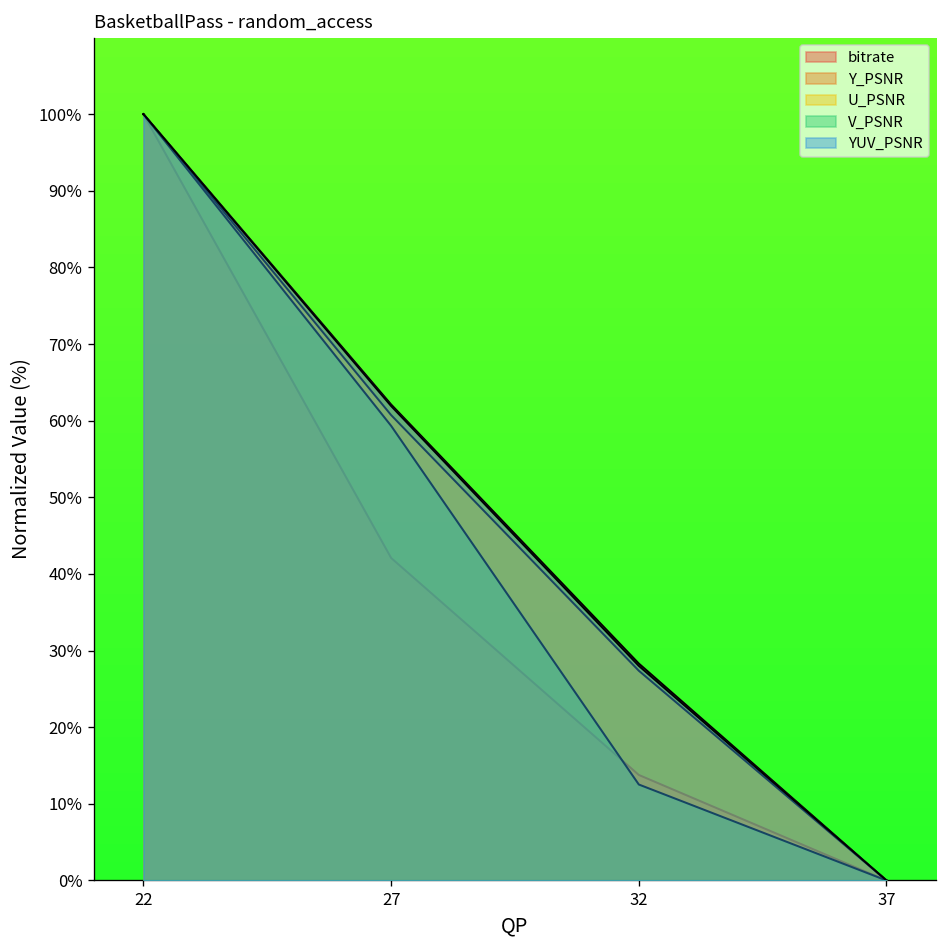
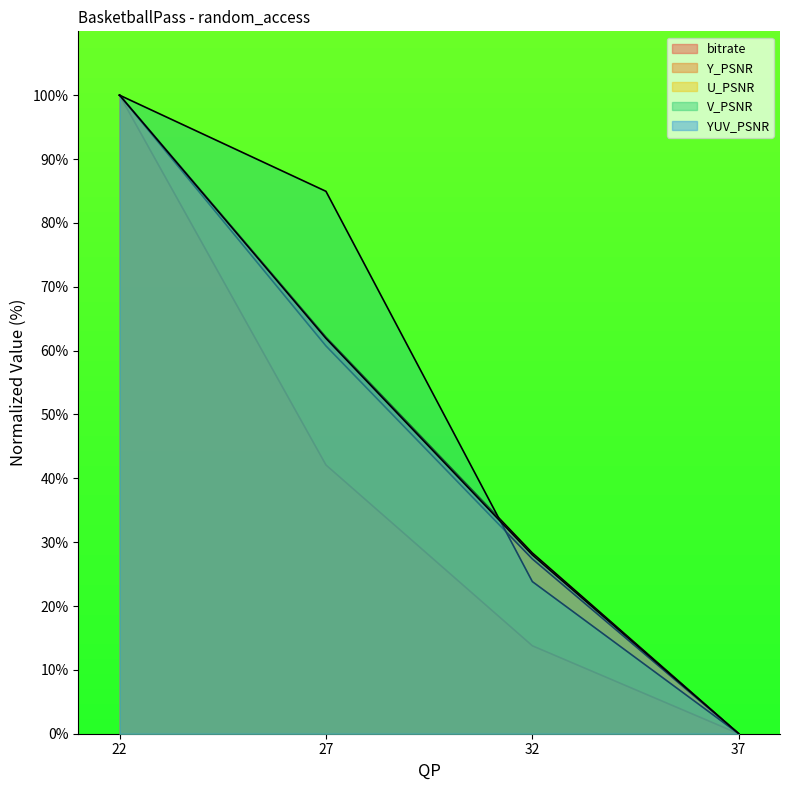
V_PSNR, 27: 59% -> 85%
V_PSNR, 32: 13% -> 24%
